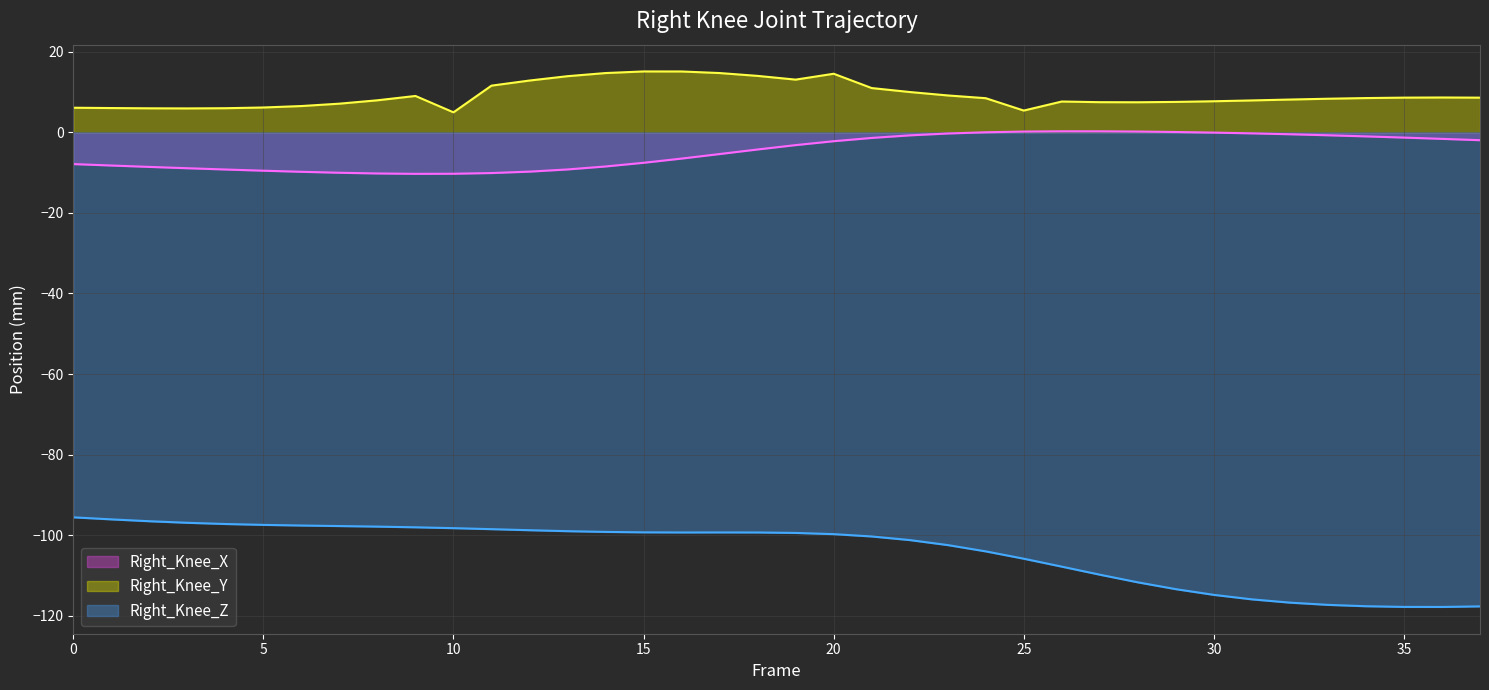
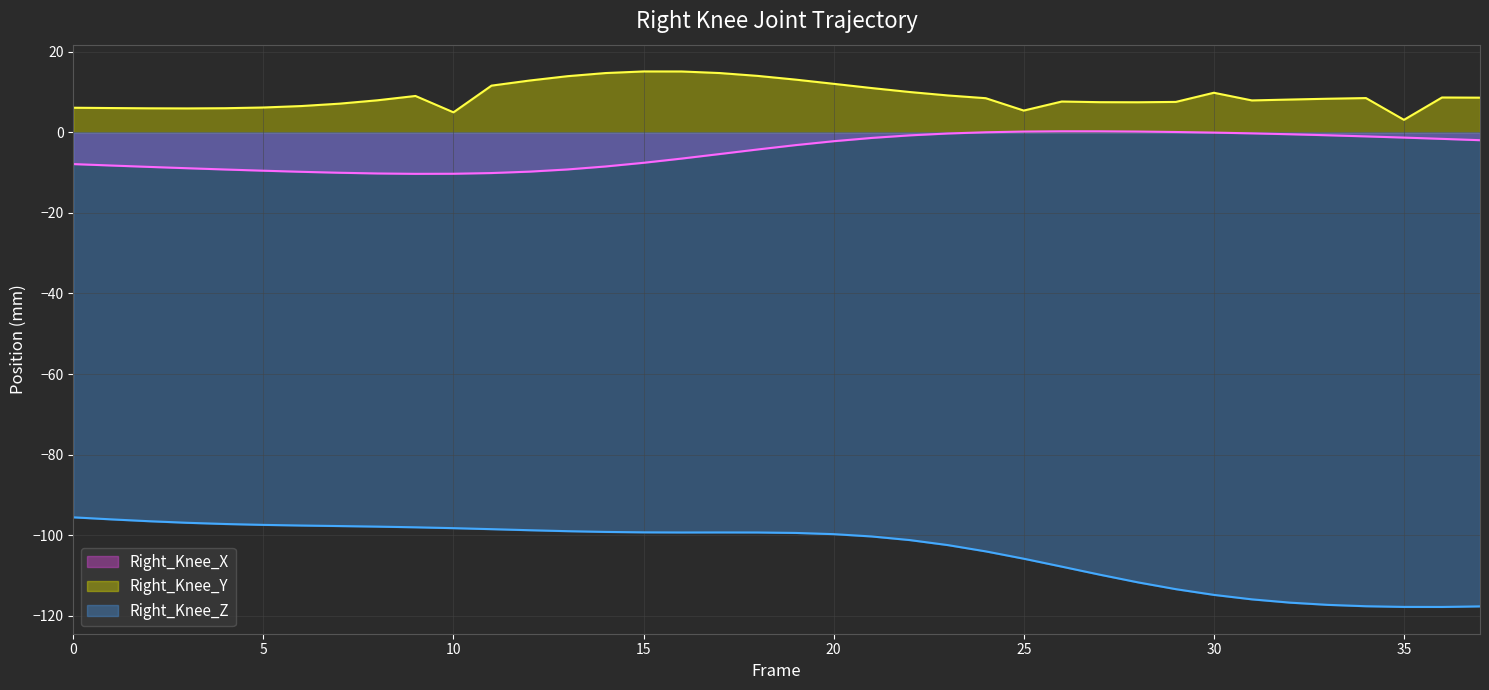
Right_Knee_Y, 20: 14 -> 12
Right_Knee_Y, 30: 8 -> 10
Right_Knee_Y, 35: 9 -> 3
